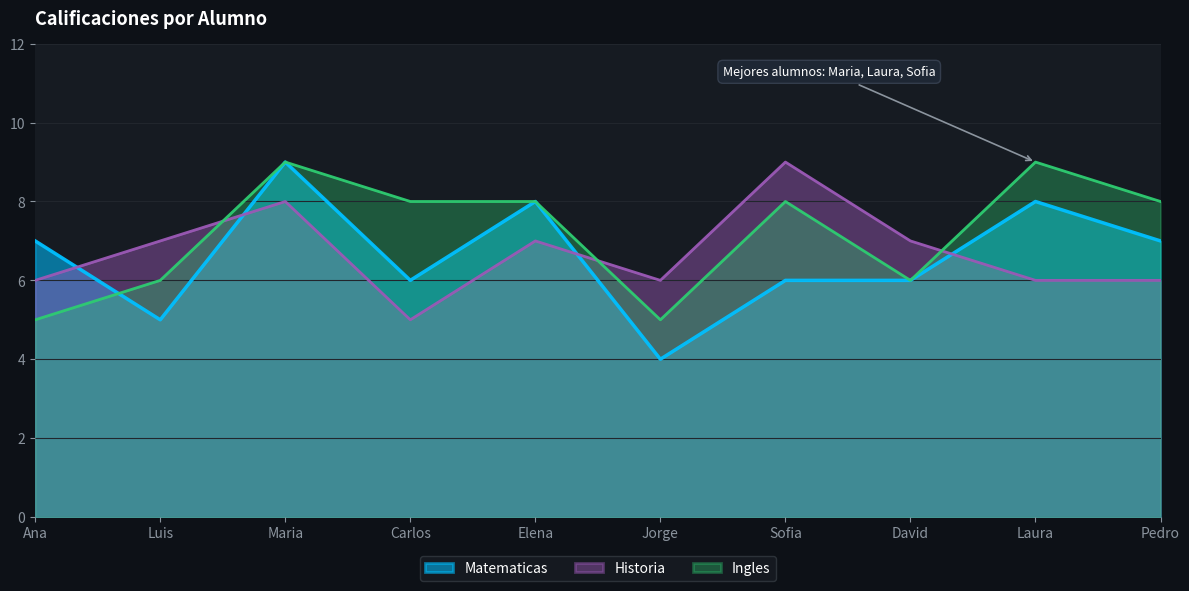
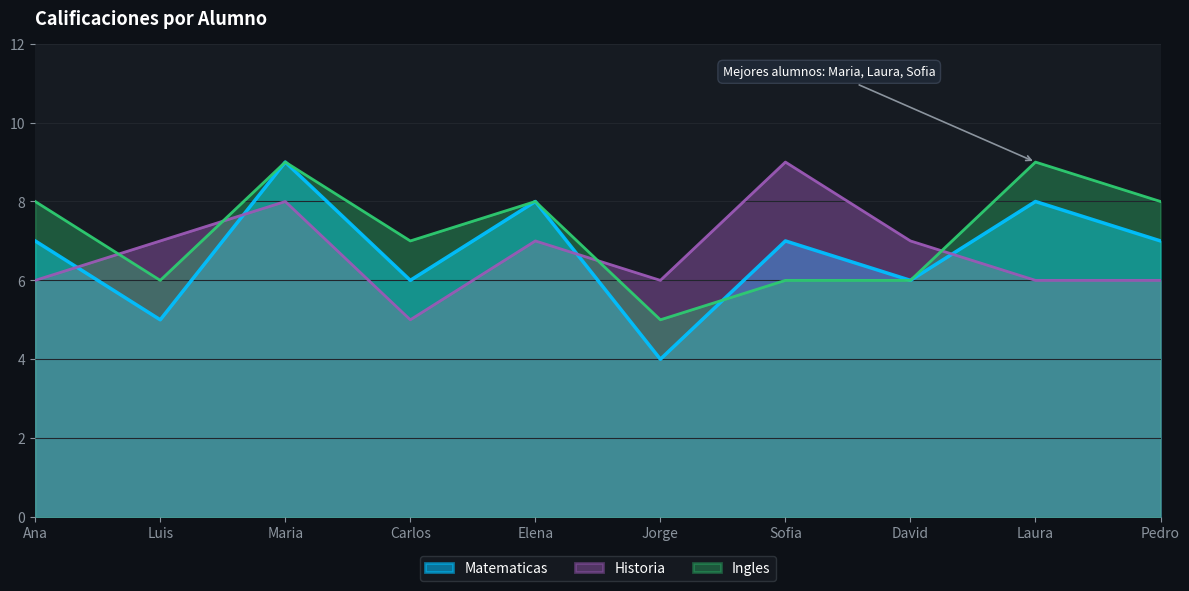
Ingles, Ana: 5 -> 8
Ingles, Carlos: 8 -> 7
Matematicas, Sofia: 6 -> 7
Ingles, Sofia: 8 -> 6
